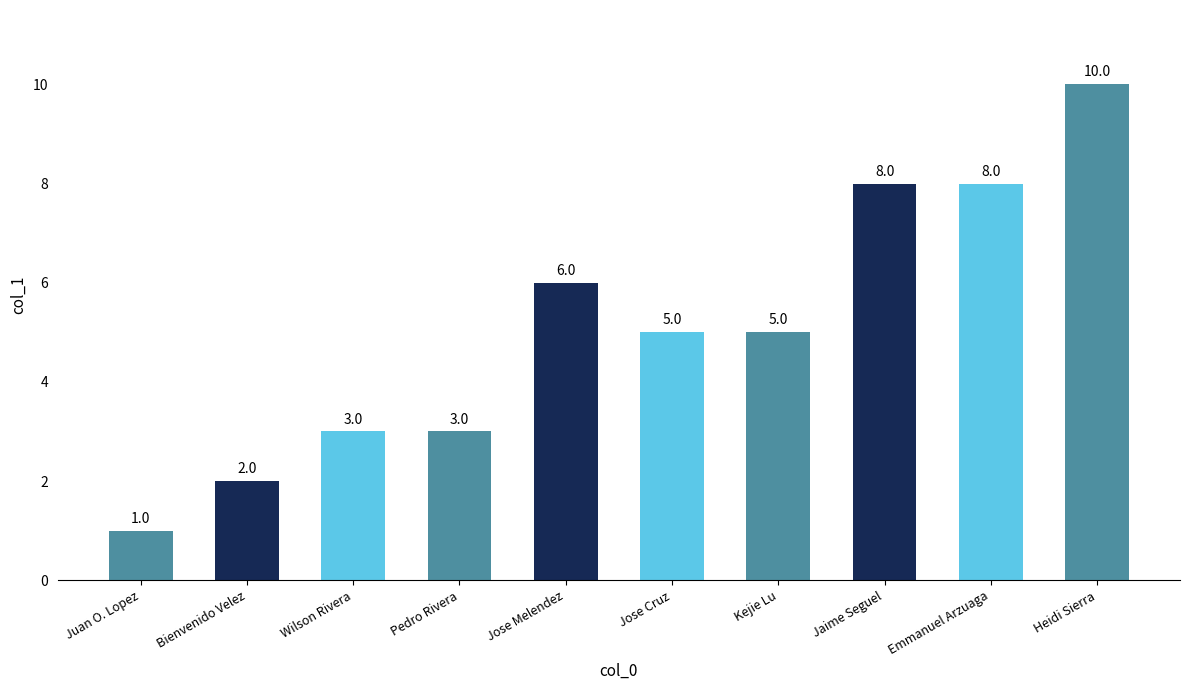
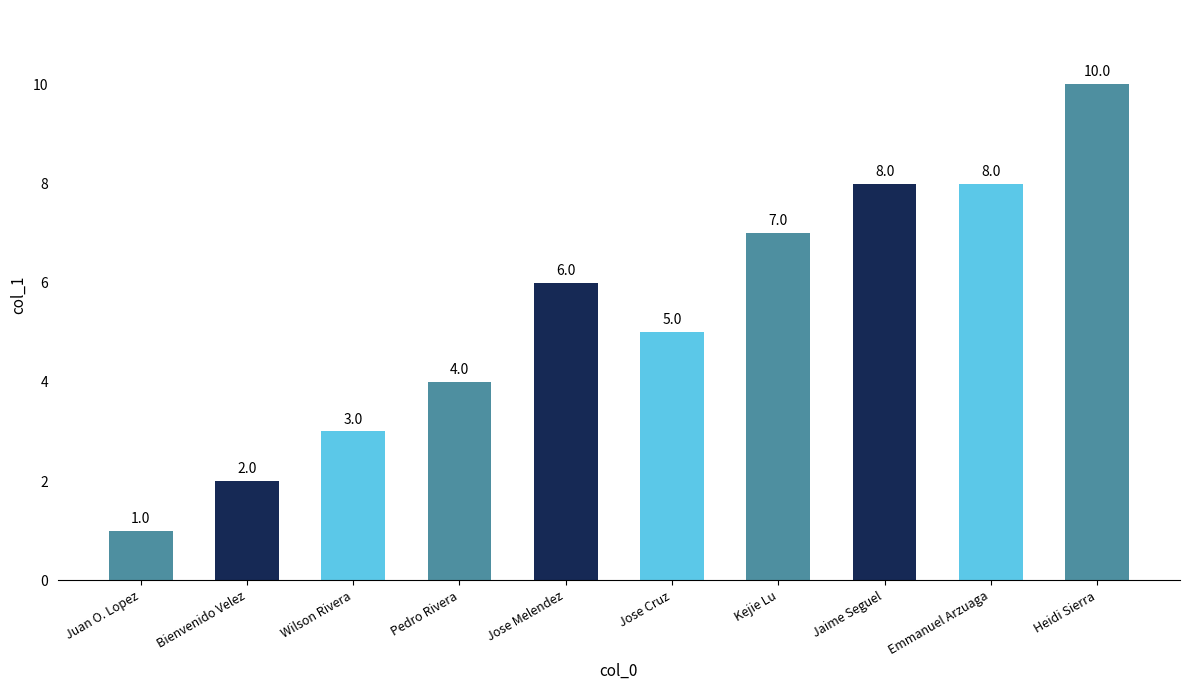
Pedro Rivera: 3.0 -> 4.0
Kejie Lu: 5.0 -> 7.0
